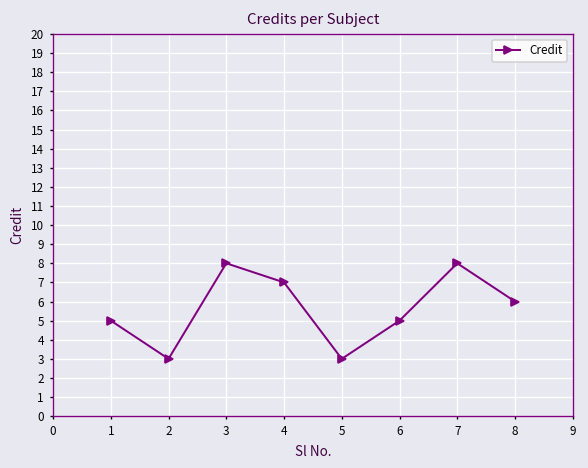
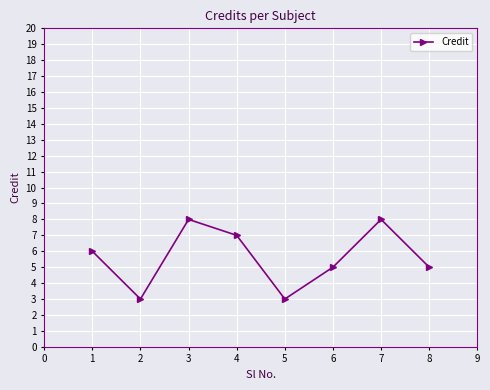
1: 5 -> 6
8: 6 -> 5
